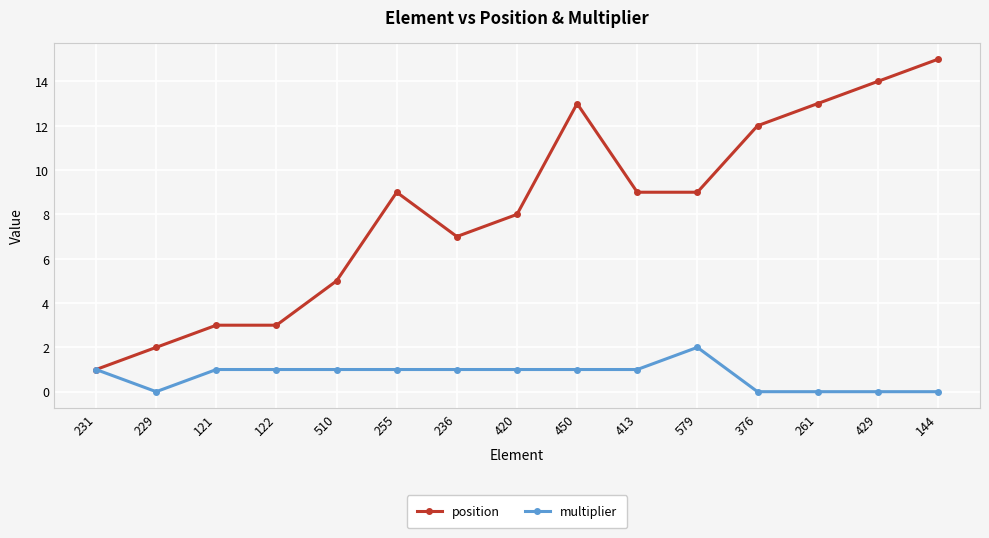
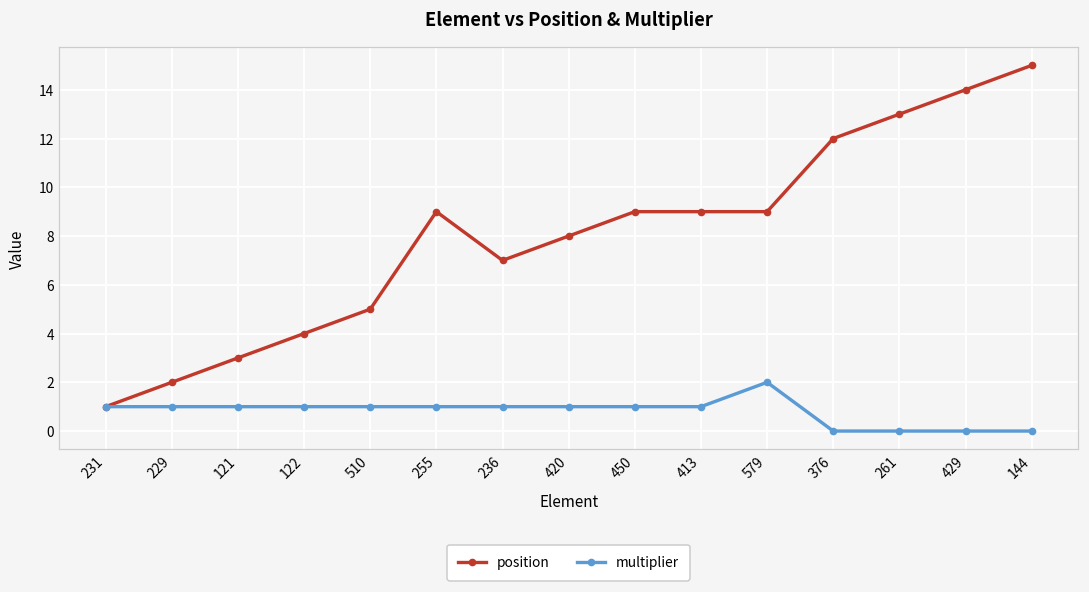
multiplier, 229: 0 -> 1
position, 122: 3 -> 4
position, 450: 13 -> 9
